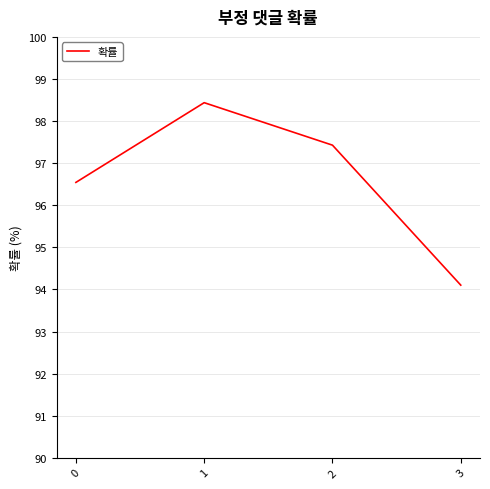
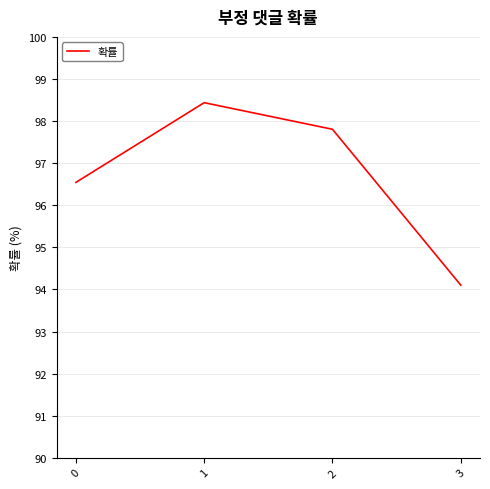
2: 97.4 -> 97.8
